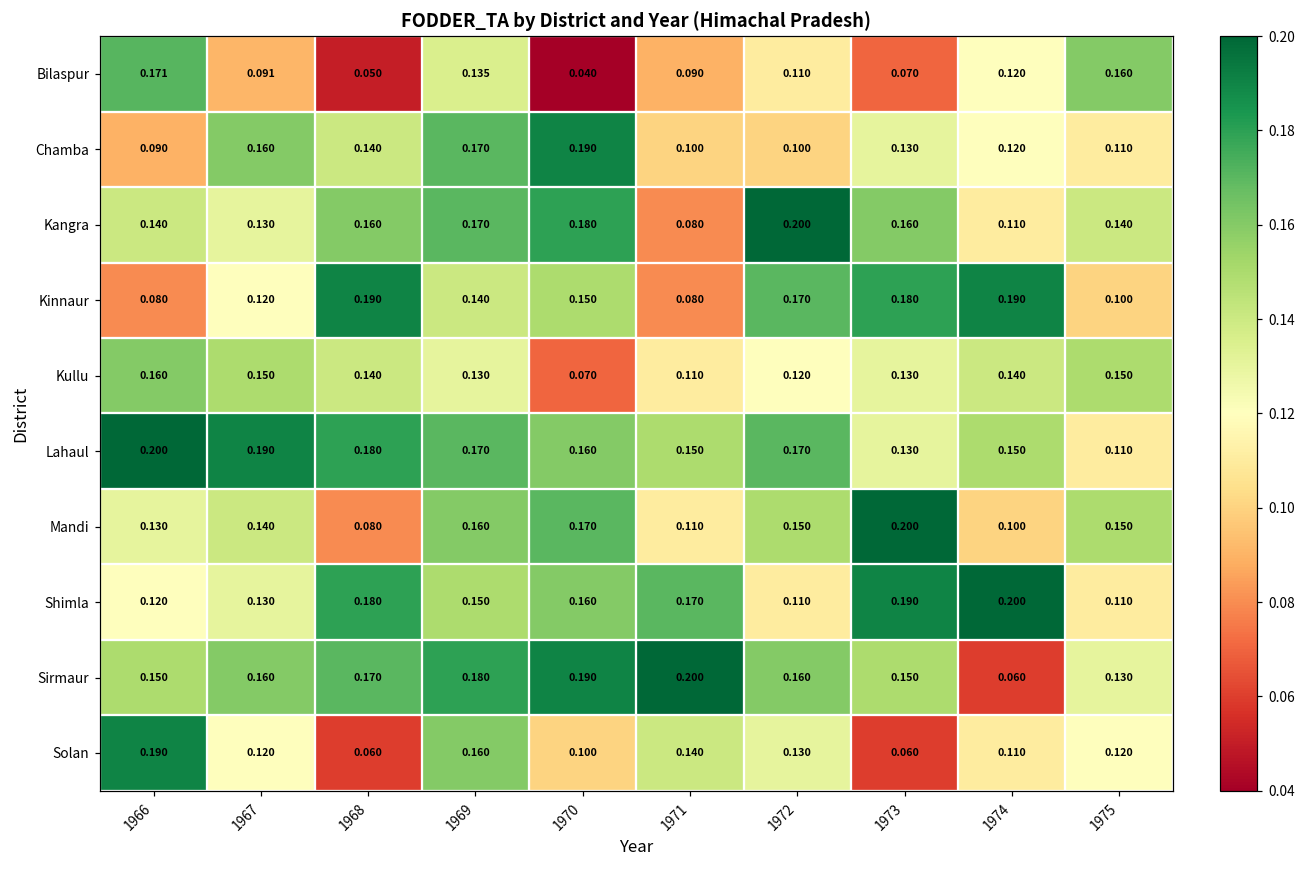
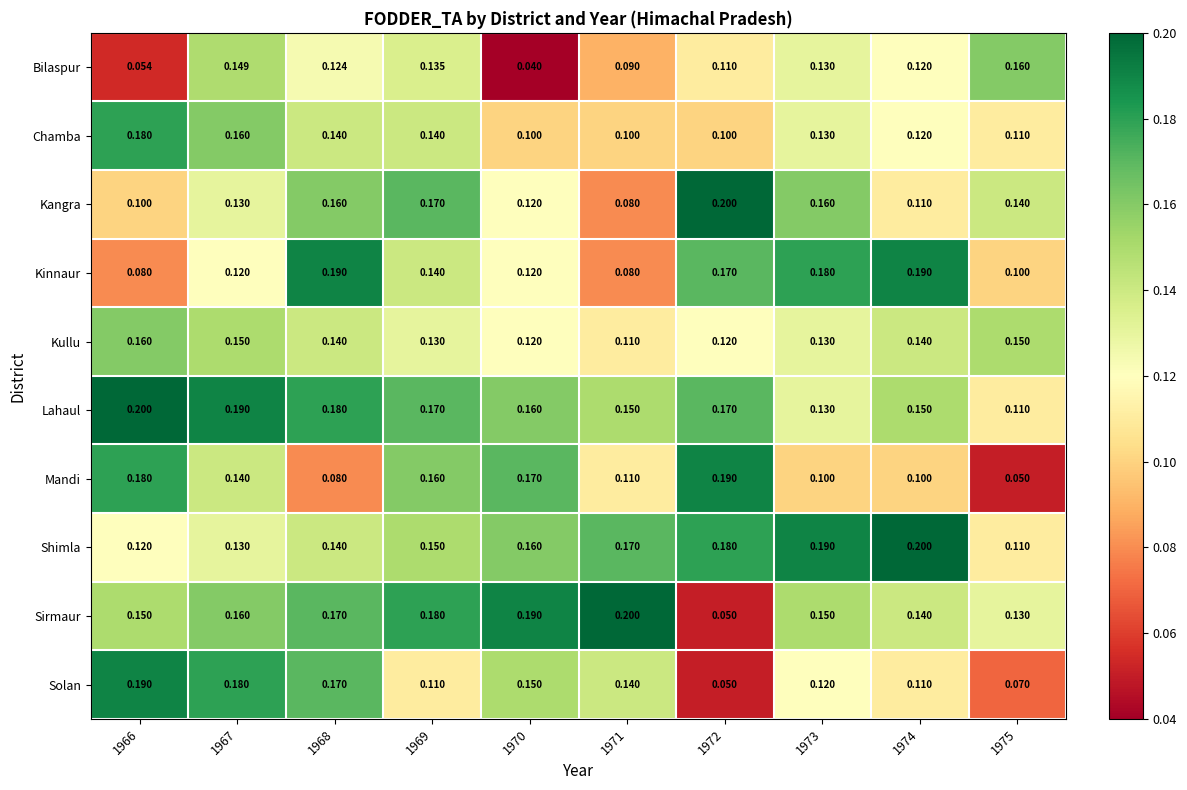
Bilaspur, 1966: 0.171 -> 0.054
Bilaspur, 1967: 0.091 -> 0.149
Bilaspur, 1968: 0.050 -> 0.124
Bilaspur, 1973: 0.070 -> 0.130
Chamba, 1966: 0.090 -> 0.180
Chamba, 1969: 0.170 -> 0.140
Chamba, 1970: 0.190 -> 0.100
Kangra, 1966: 0.140 -> 0.100
Kangra, 1970: 0.180 -> 0.120
Kinnaur, 1970: 0.150 -> 0.120
Kullu, 1970: 0.070 -> 0.120
Mandi, 1966: 0.130 -> 0.180
Mandi, 1972: 0.150 -> 0.190
Mandi, 1973: 0.200 -> 0.100
Mandi, 1975: 0.150 -> 0.050
Shimla, 1968: 0.180 -> 0.140
Shimla, 1972: 0.110 -> 0.180
Sirmaur, 1972: 0.160 -> 0.050
Sirmaur, 1974: 0.060 -> 0.140
Solan, 1967: 0.120 -> 0.180
Solan, 1968: 0.060 -> 0.170
Solan, 1969: 0.160 -> 0.110
Solan, 1970: 0.100 -> 0.150
Solan, 1972: 0.130 -> 0.050
Solan, 1973: 0.060 -> 0.120
Solan, 1975: 0.120 -> 0.070
